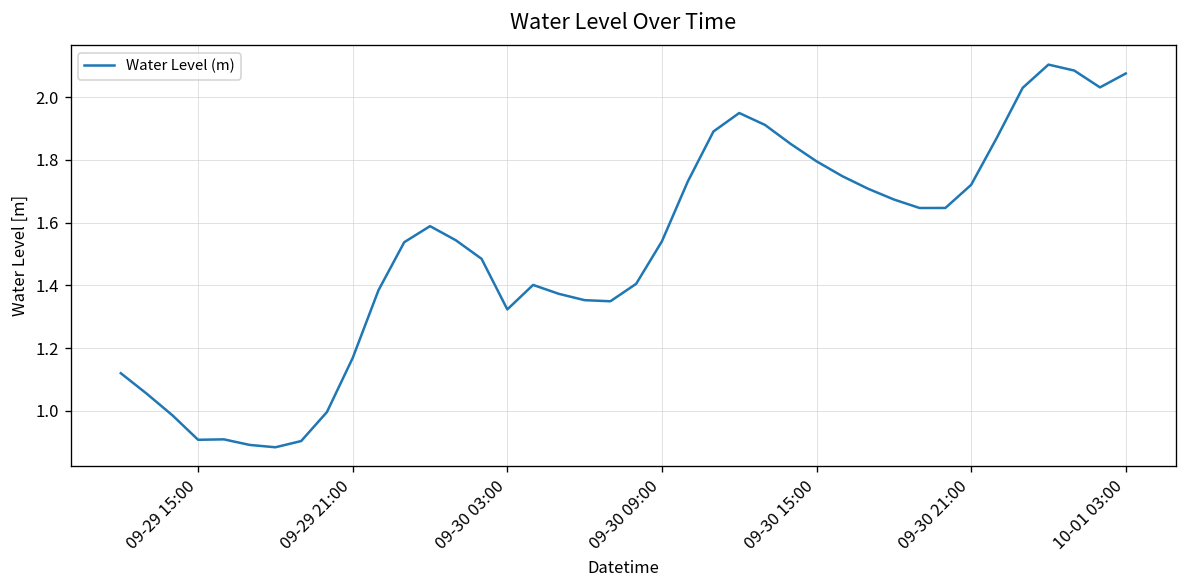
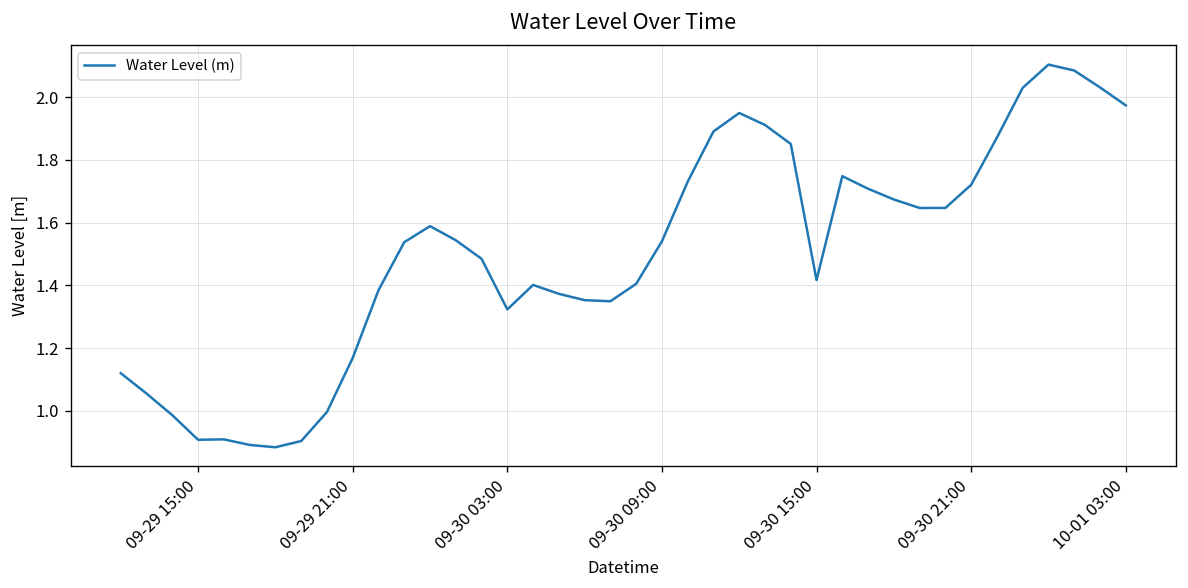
09-30 15:00: 1.80 -> 1.42
10-01 03:00: 2.08 -> 1.97
